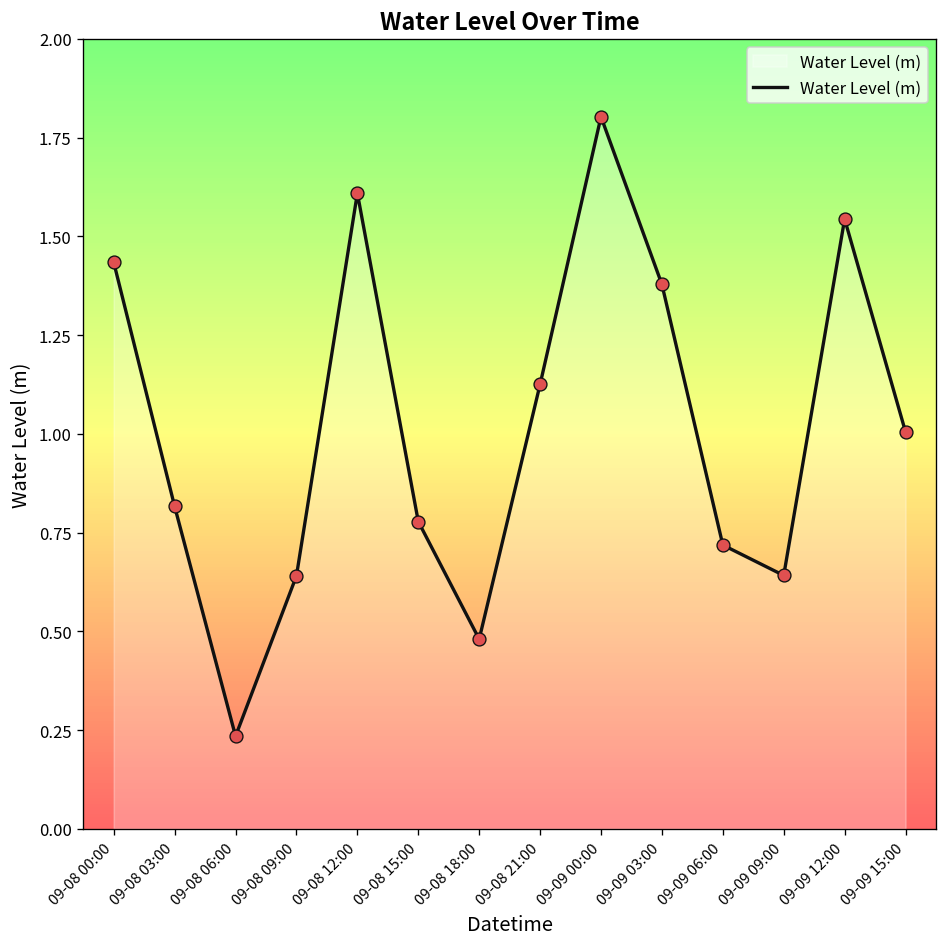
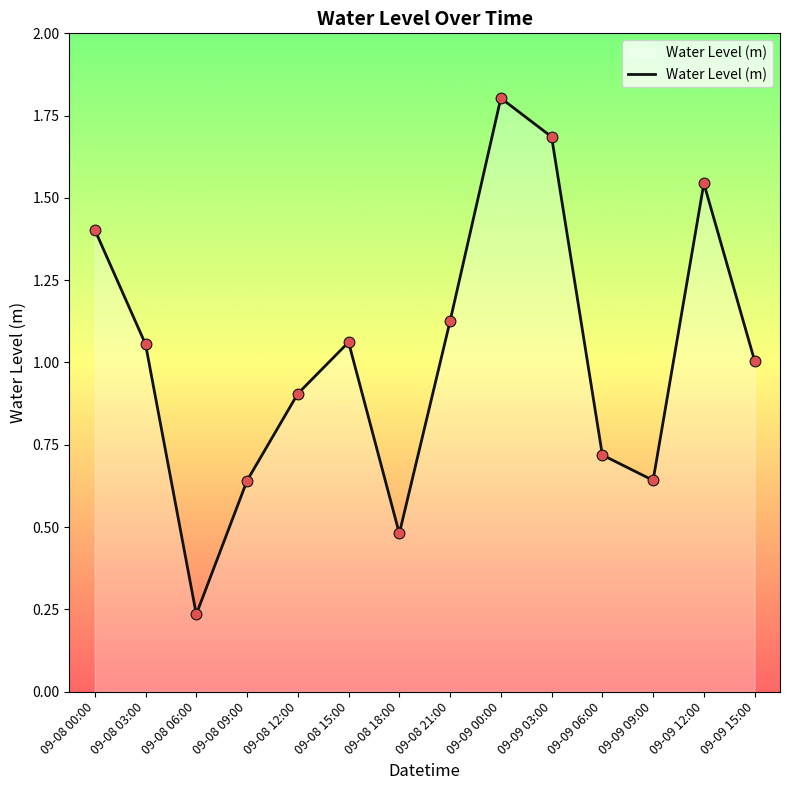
09-08 00:00: 1.43 -> 1.40
09-08 03:00: 0.82 -> 1.06
09-08 12:00: 1.61 -> 0.91
09-08 15:00: 0.78 -> 1.06
09-09 03:00: 1.38 -> 1.69
